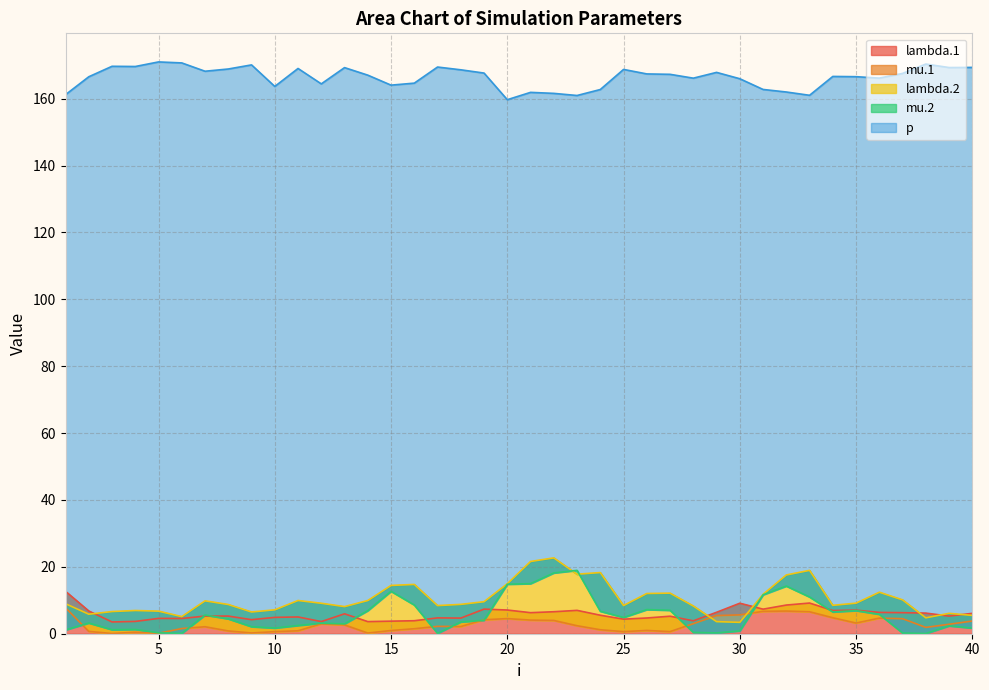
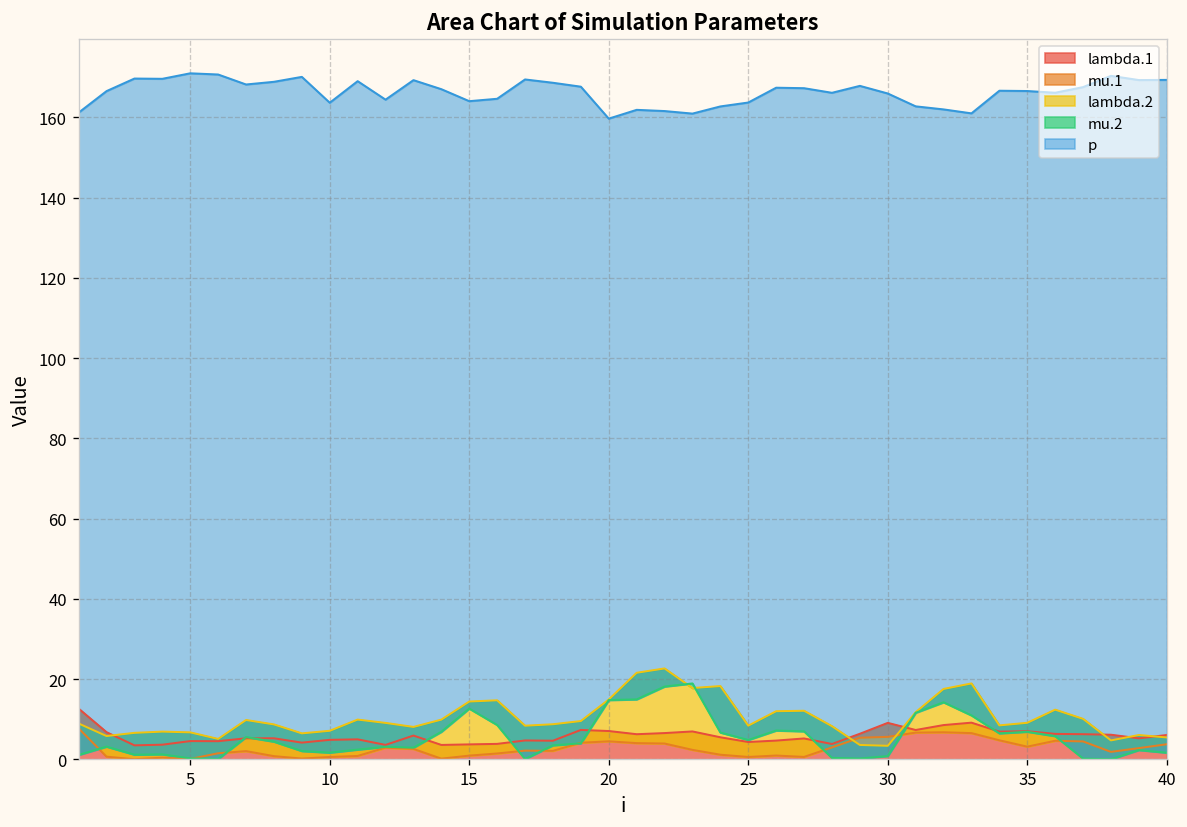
p, 25: 169 -> 164
